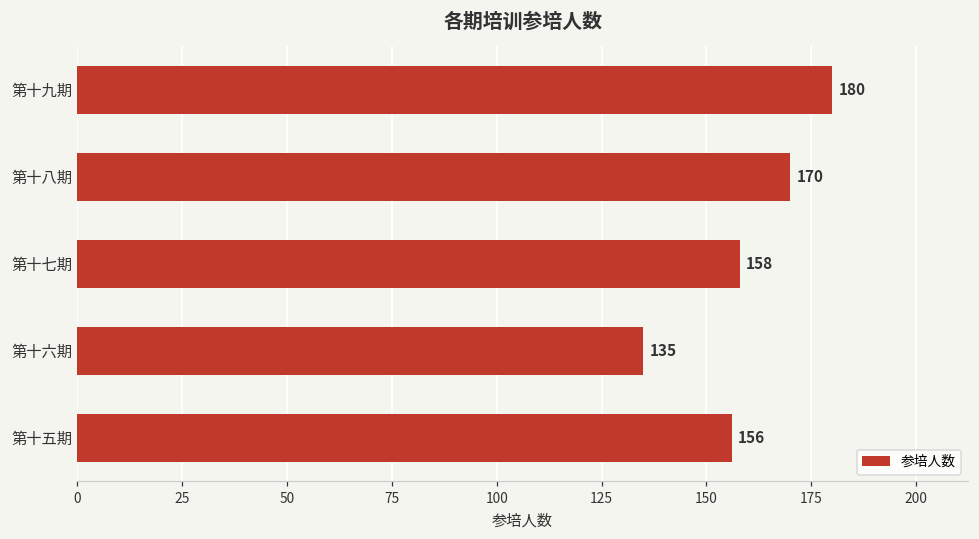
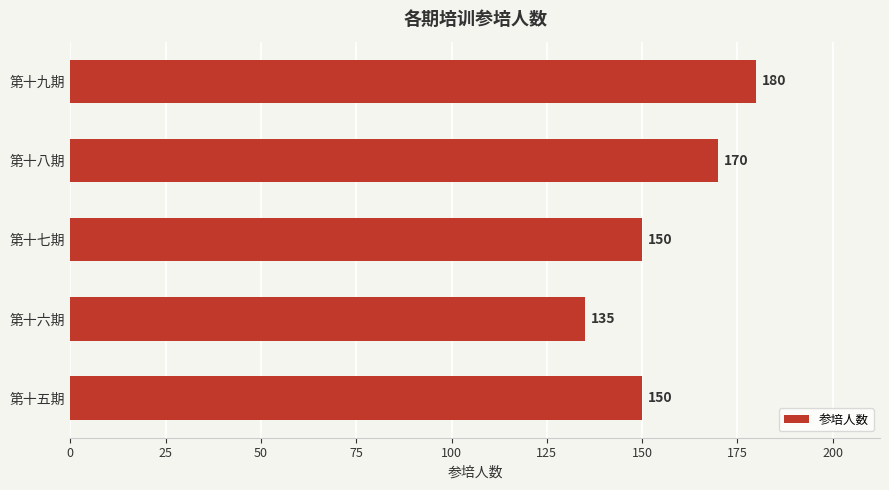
第十七期: 158 -> 150
第十五期: 156 -> 150
